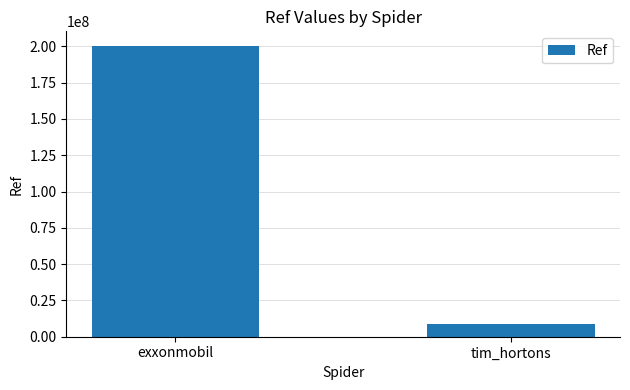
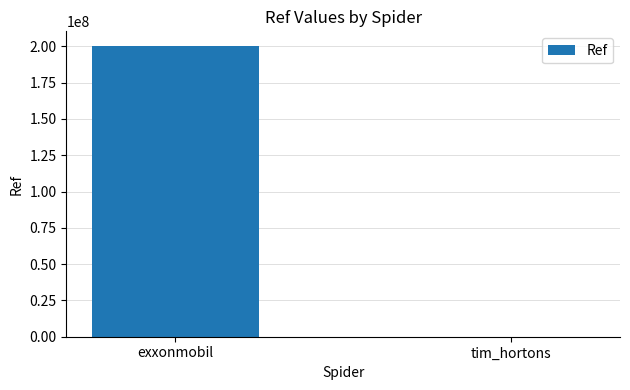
tim_hortons: 9000000 -> 0
